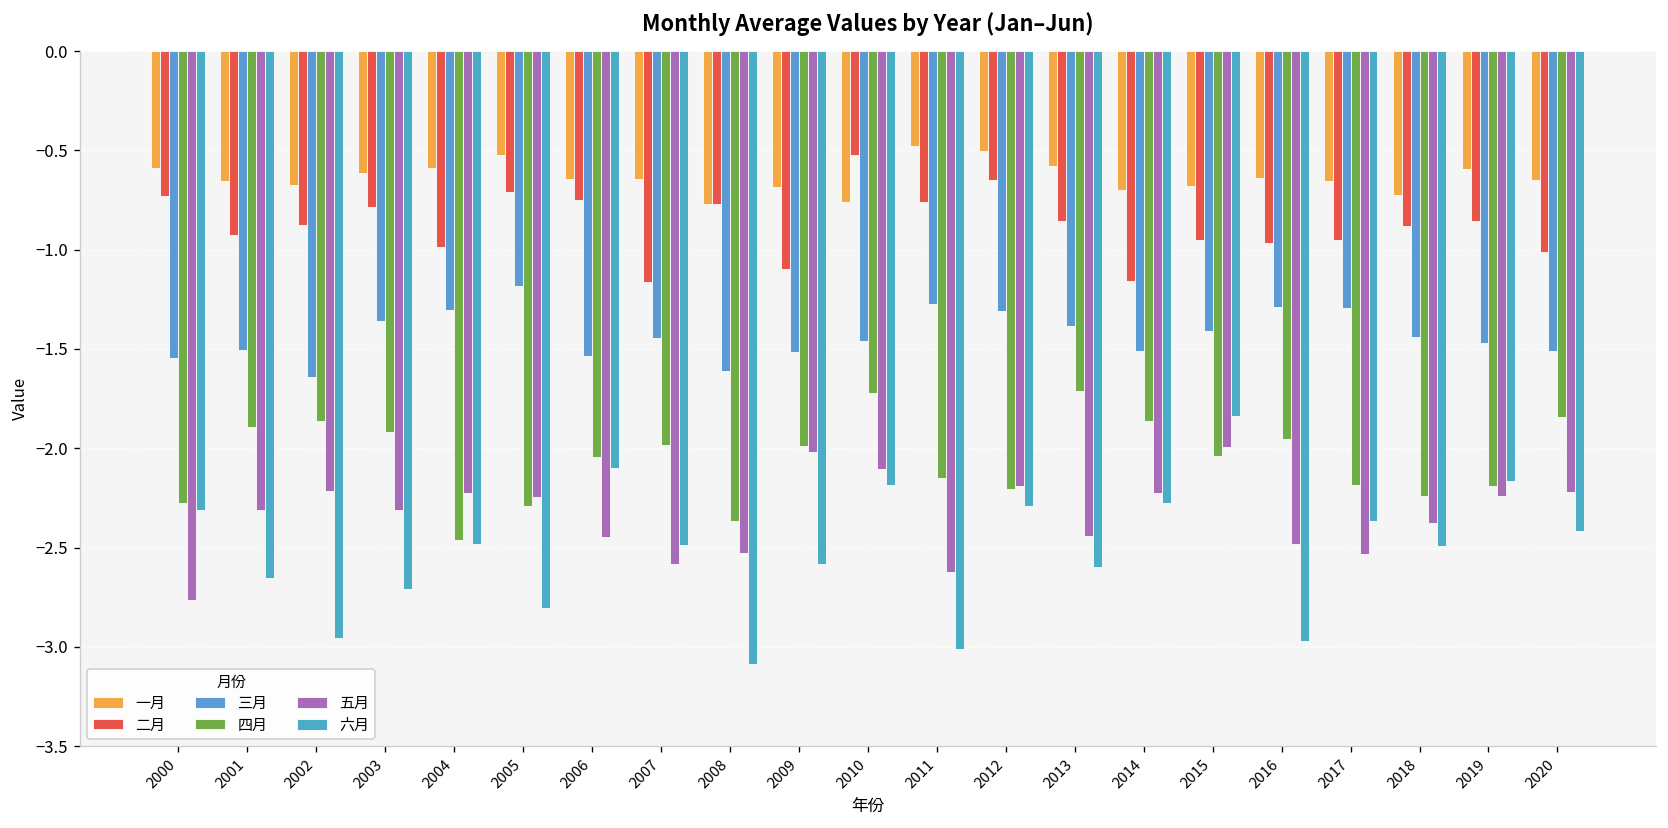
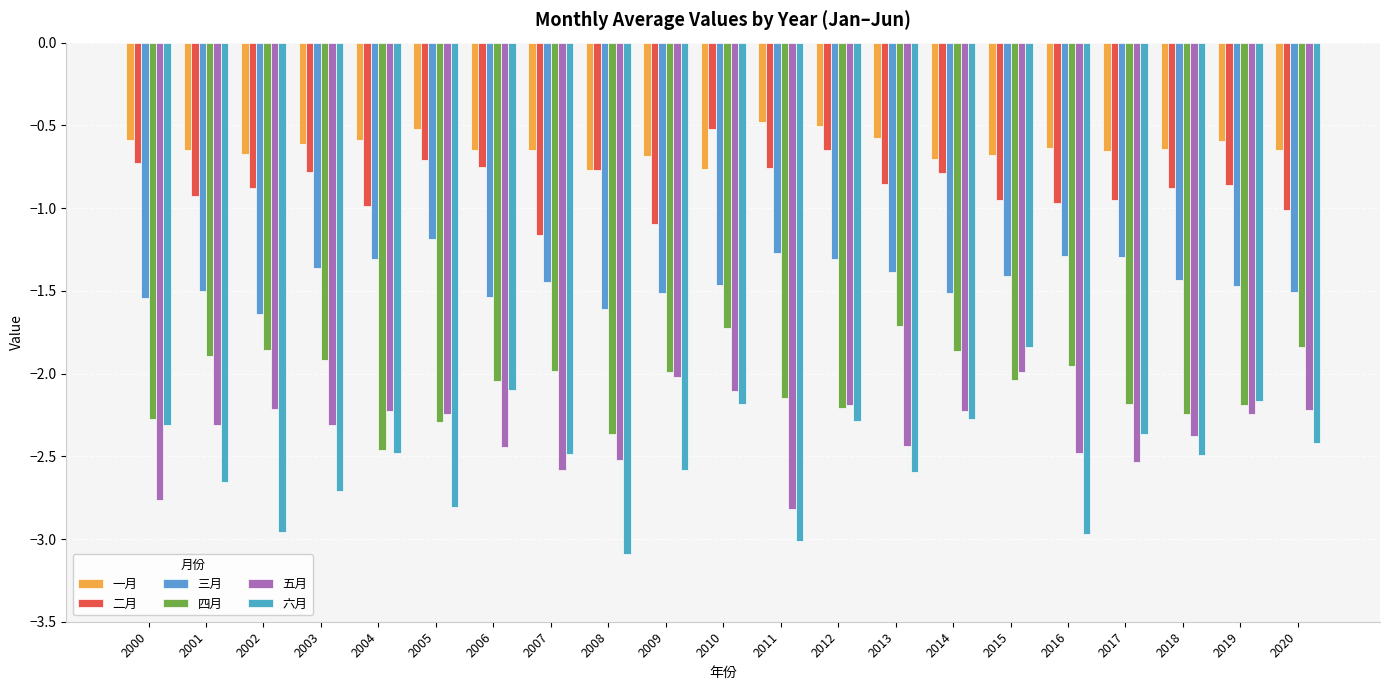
五月, 2011: -2.62 -> -2.82
二月, 2014: -1.16 -> -0.79
一月, 2018: -0.72 -> -0.65
